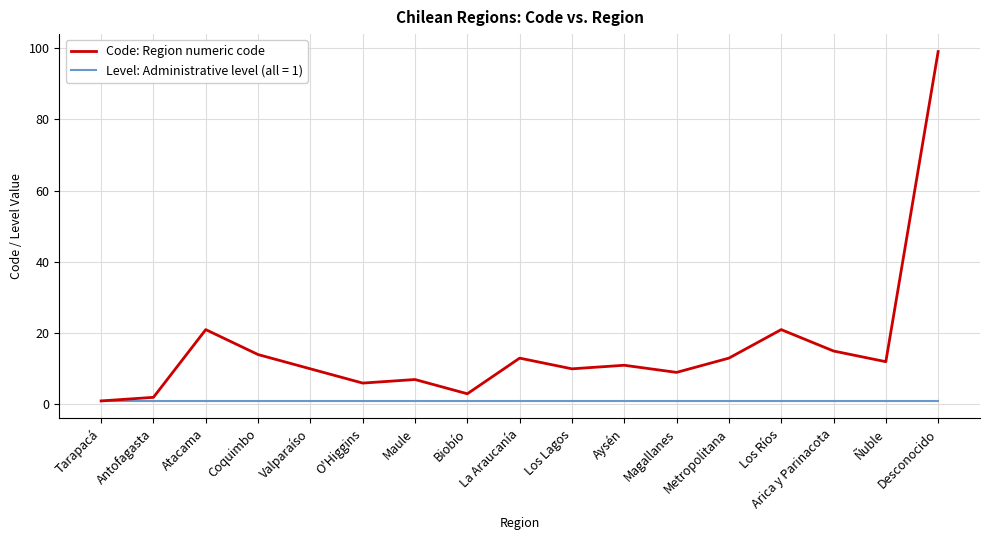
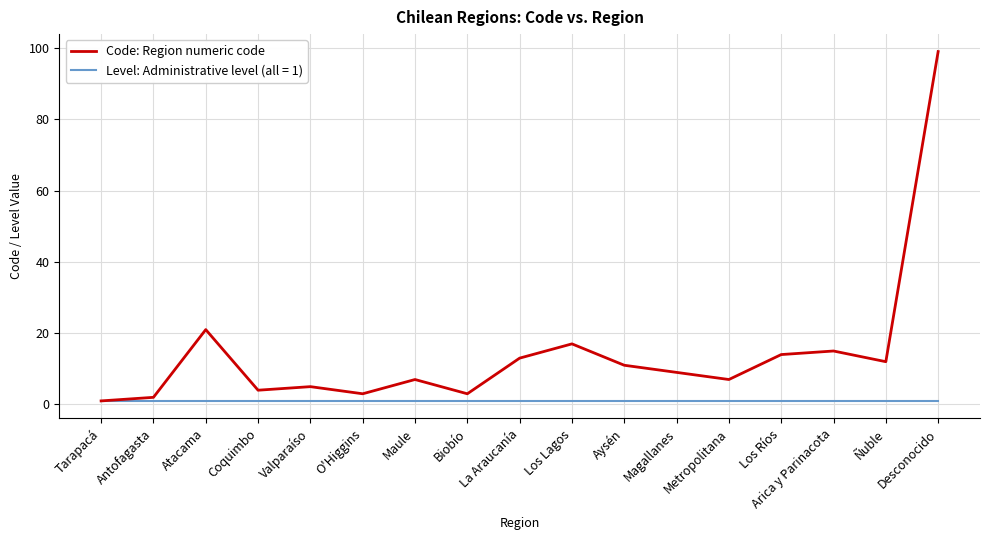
Code: Region numeric code, Coquimbo: 14 -> 4
Code: Region numeric code, Valparaíso: 10 -> 5
Code: Region numeric code, O'Higgins: 6 -> 3
Code: Region numeric code, Los Lagos: 10 -> 17
Code: Region numeric code, Metropolitana: 13 -> 7
Code: Region numeric code, Los Ríos: 21 -> 14
